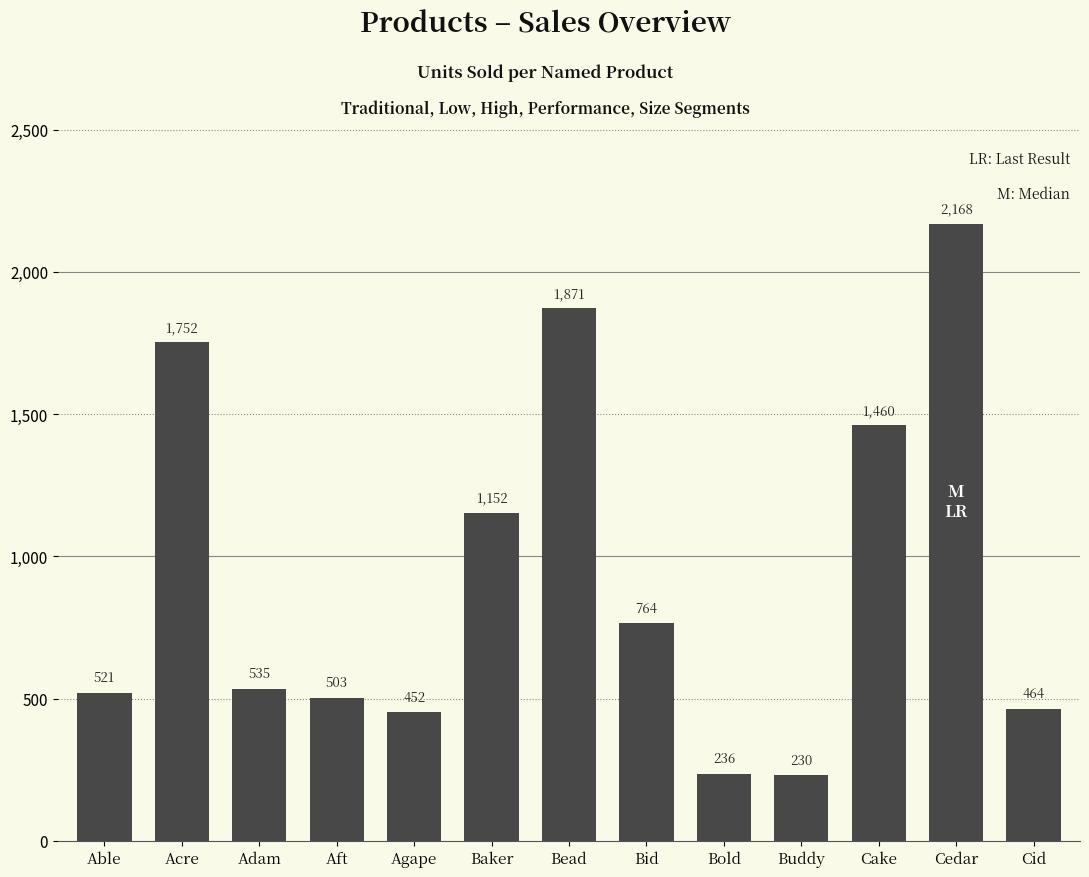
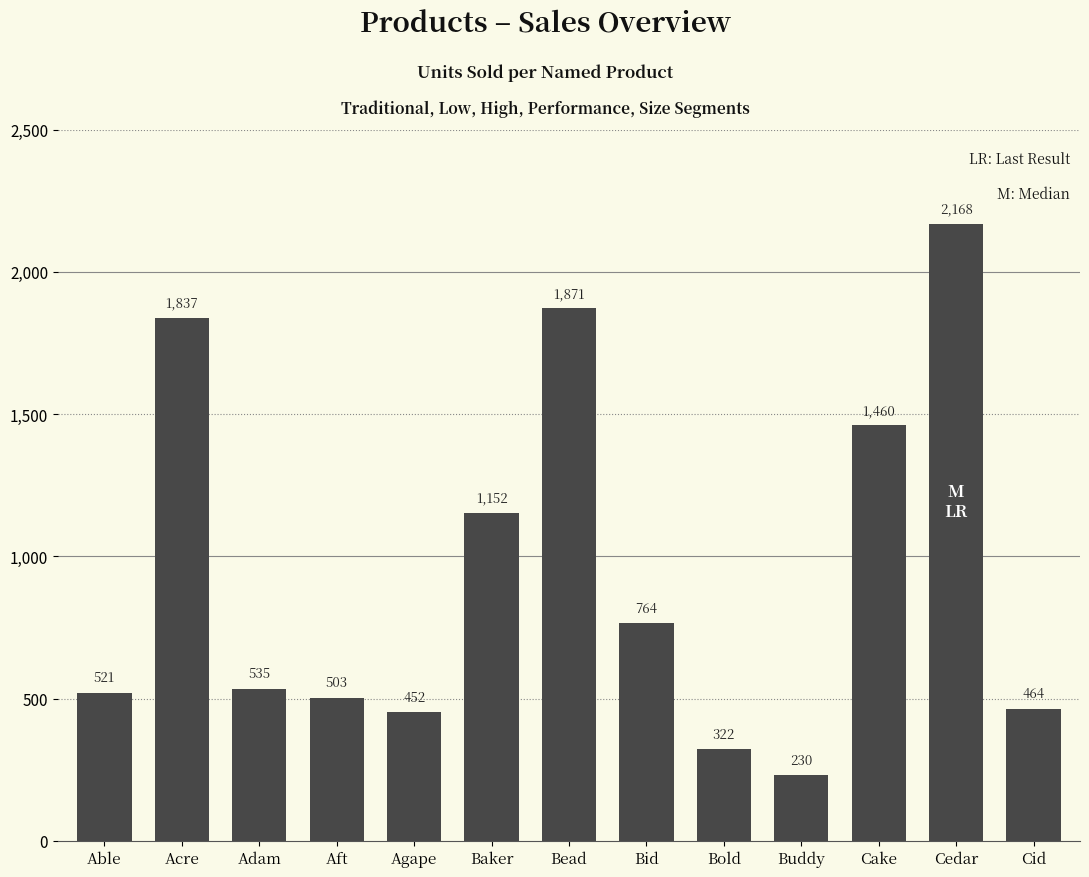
Acre: 1,752 -> 1,837
Bold: 236 -> 322
